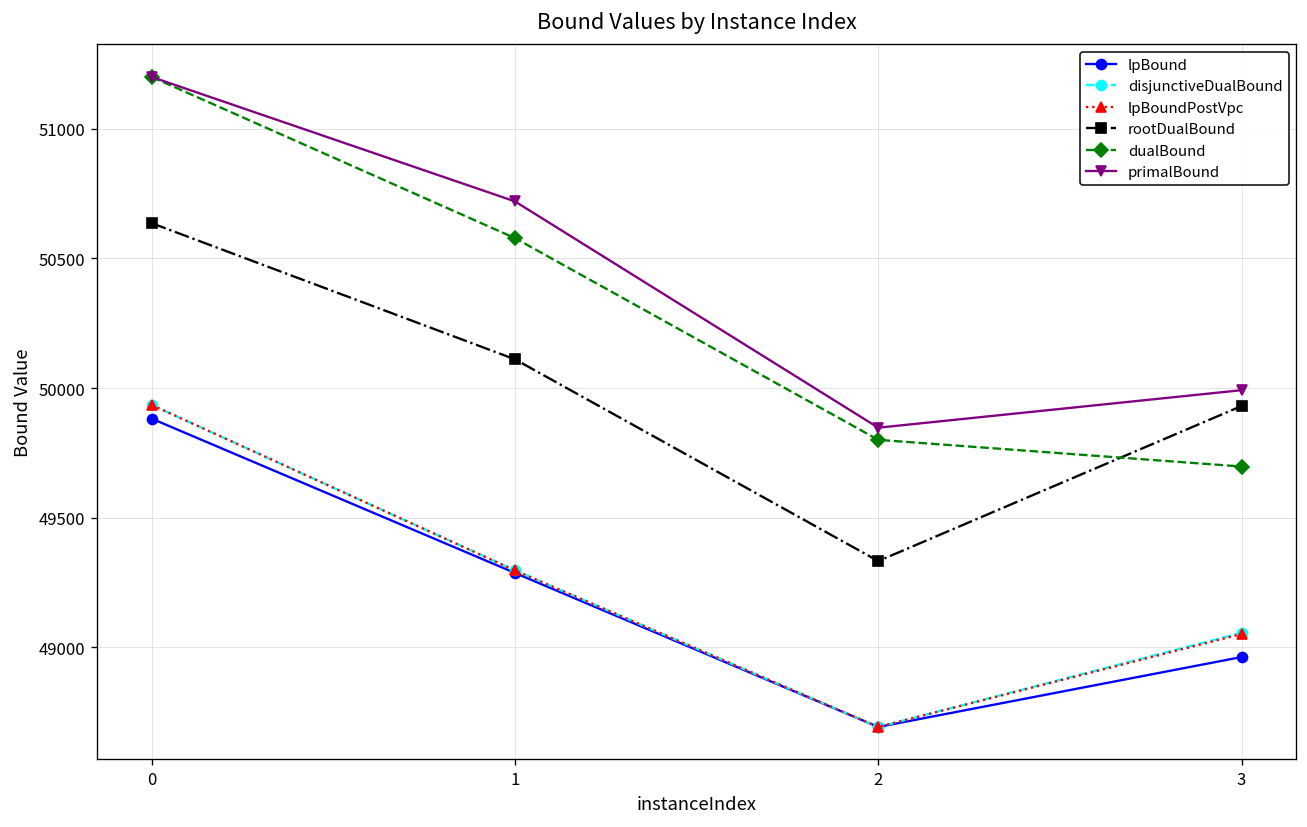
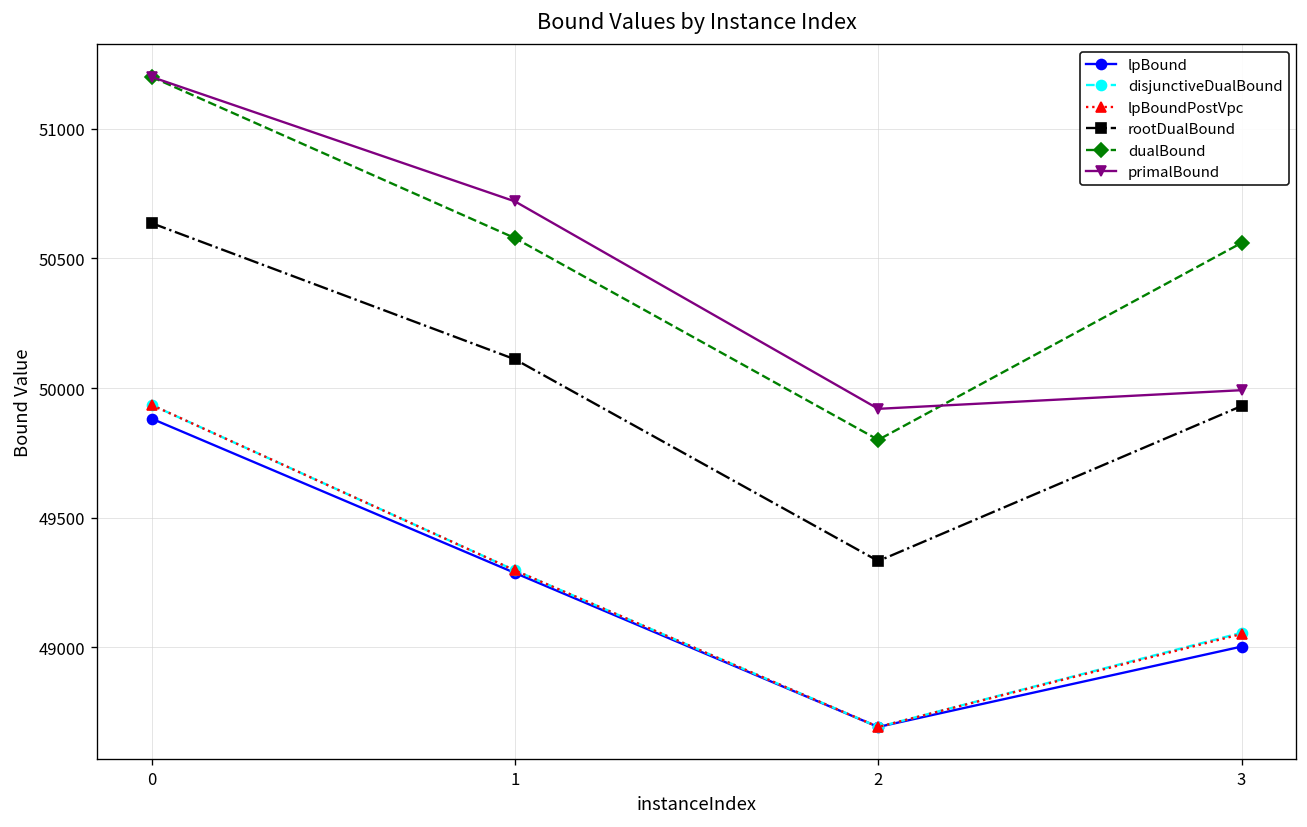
primalBound, 2: 49850 -> 49920
lpBound, 3: 48960 -> 49000
dualBound, 3: 49700 -> 50560
